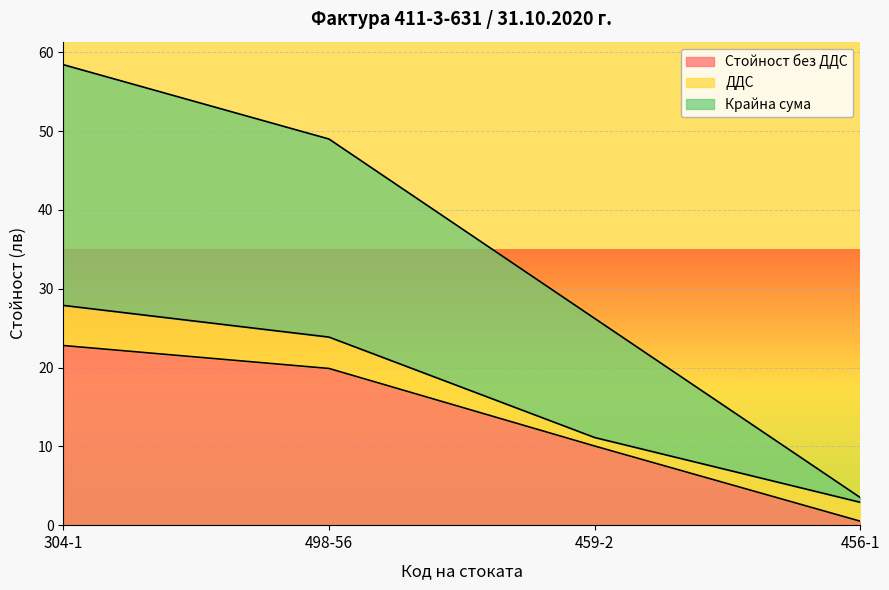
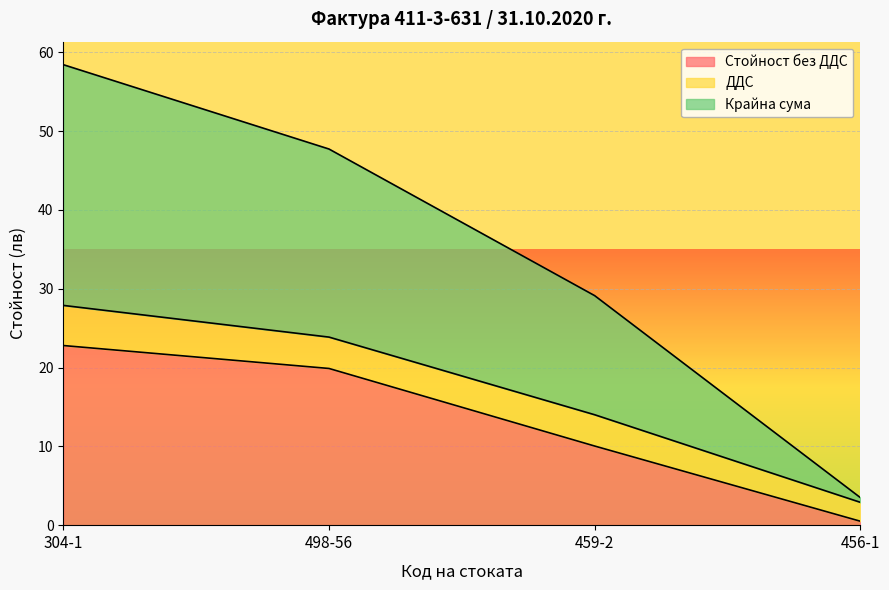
Крайна сума, 498-56: 25 -> 24
ДДС, 459-2: 1 -> 4
